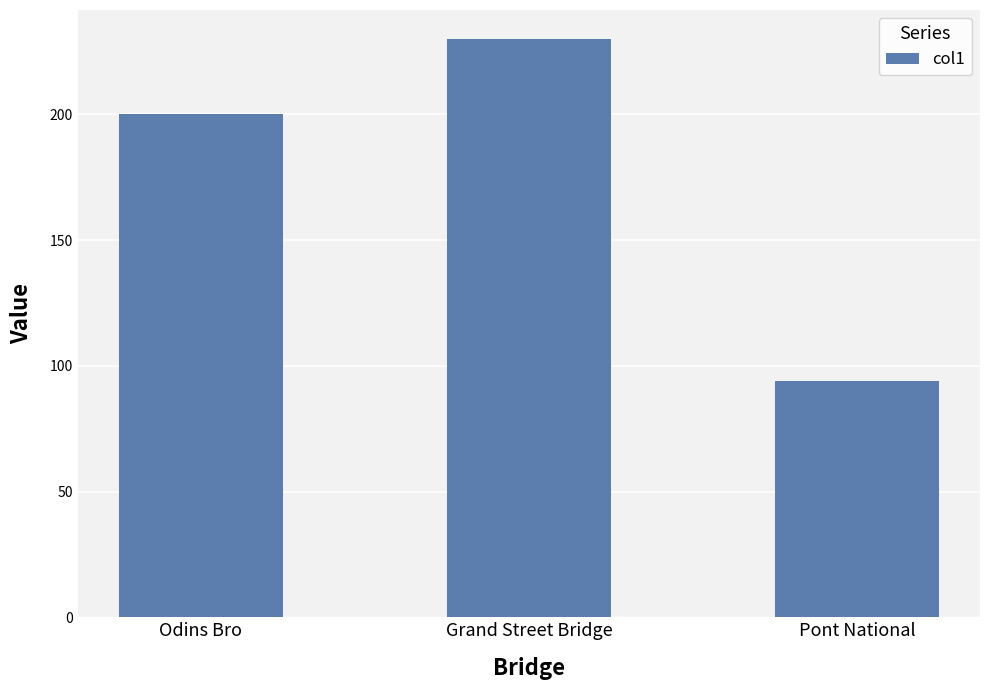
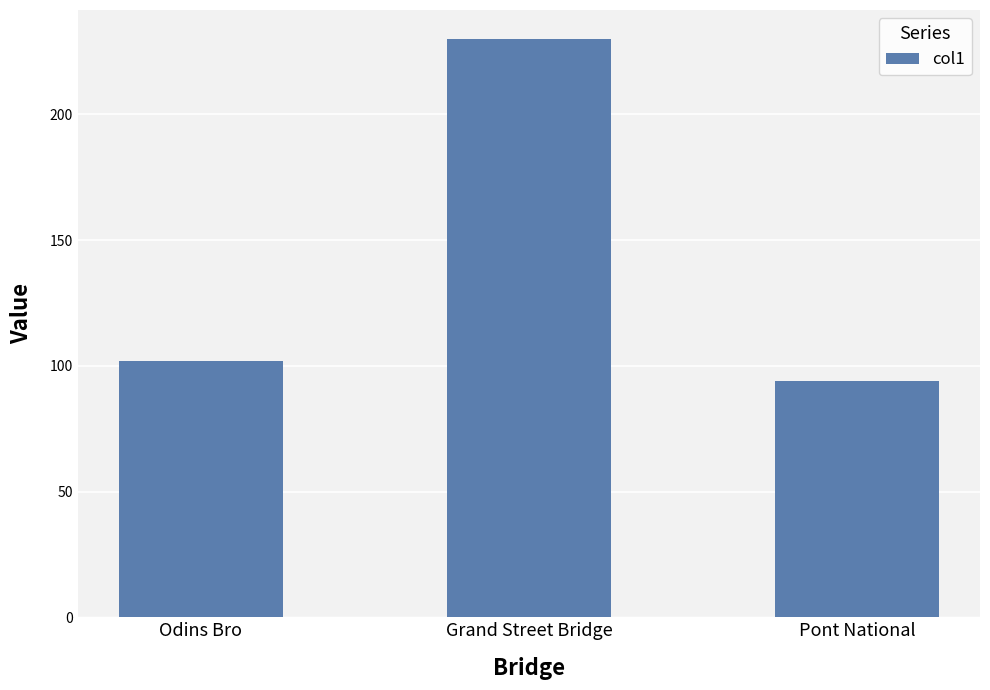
Odins Bro: 200 -> 102
